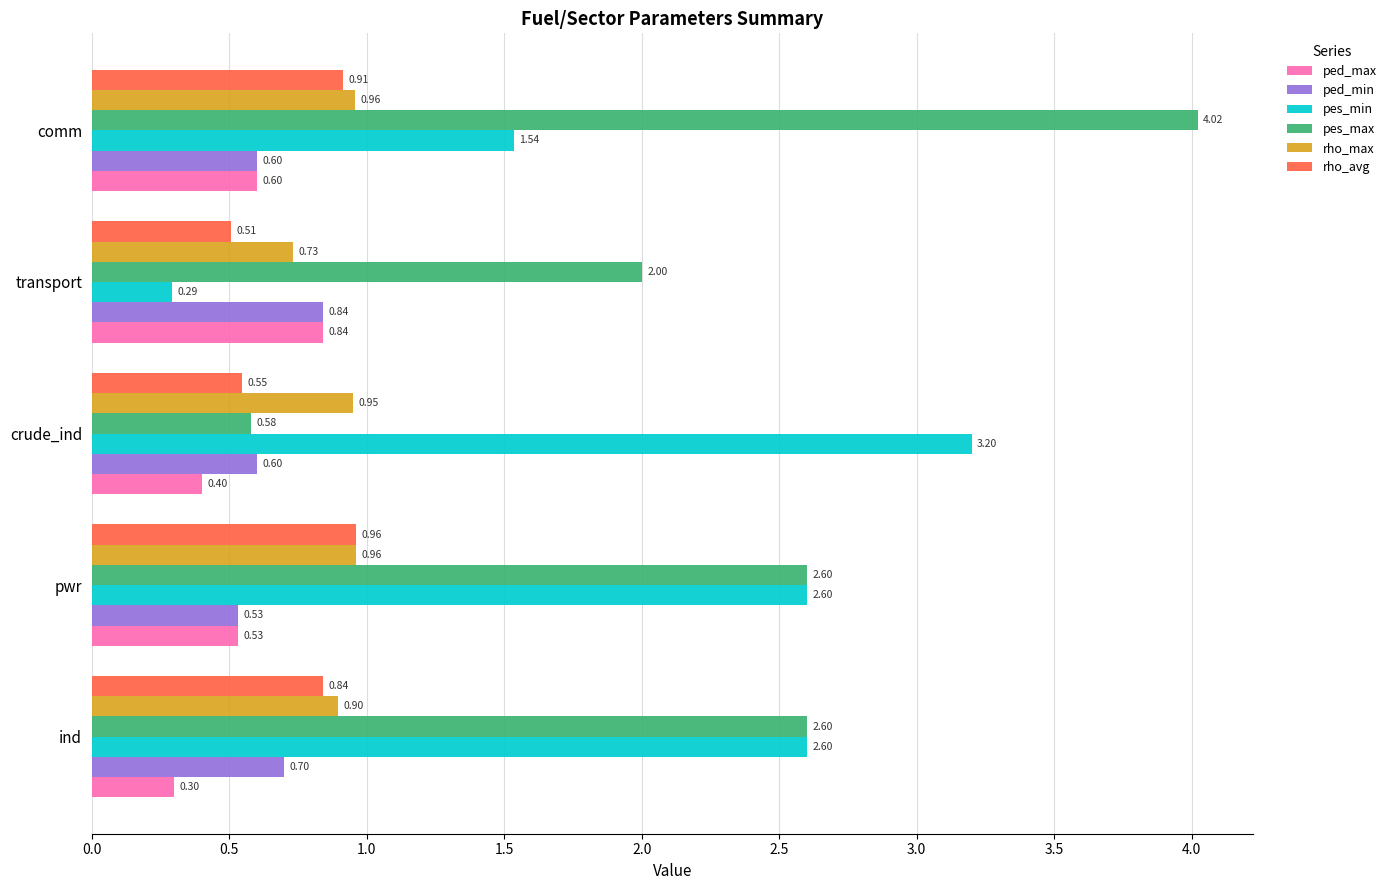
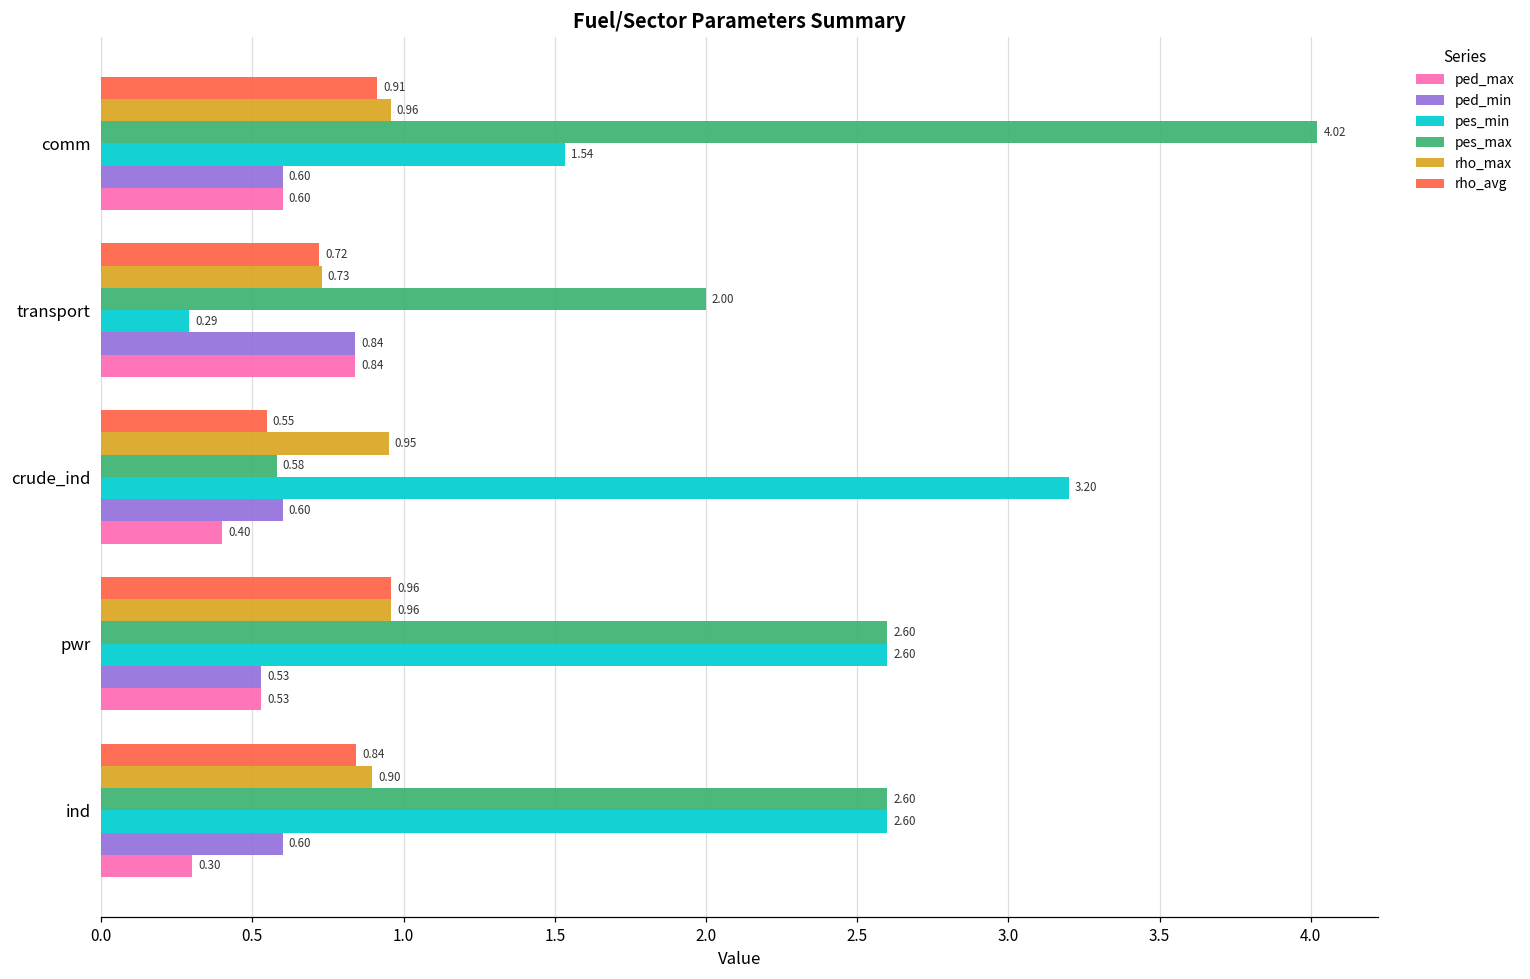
rho_avg, transport: 0.51 -> 0.72
ped_min, ind: 0.70 -> 0.60
